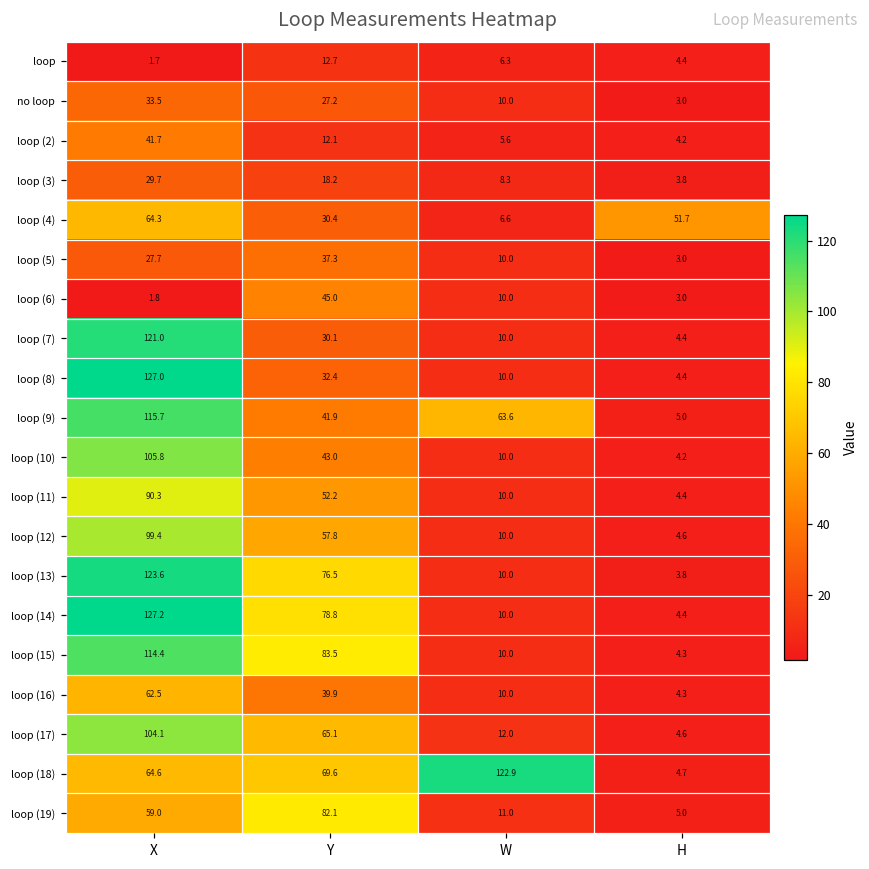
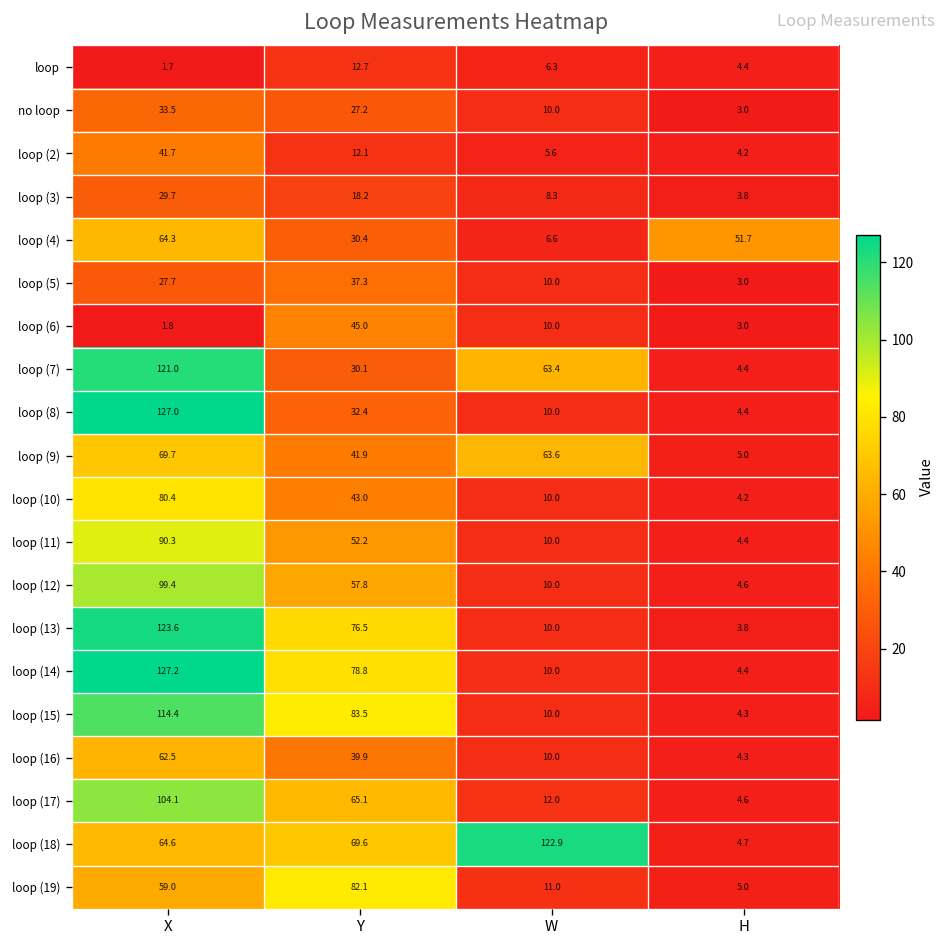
loop (7), W: 10.0 -> 63.4
loop (9), X: 115.7 -> 69.7
loop (10), X: 105.8 -> 80.4
